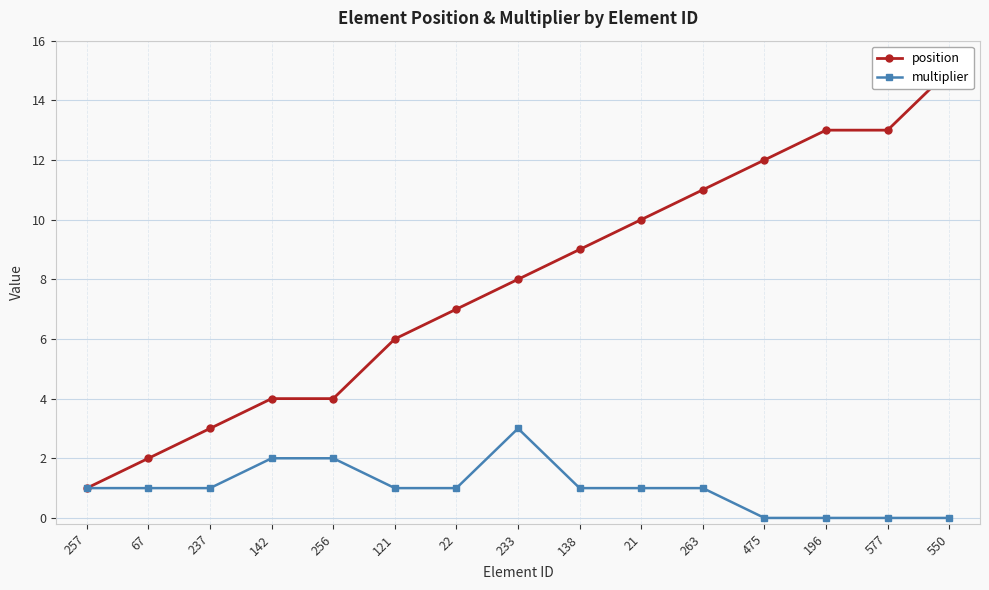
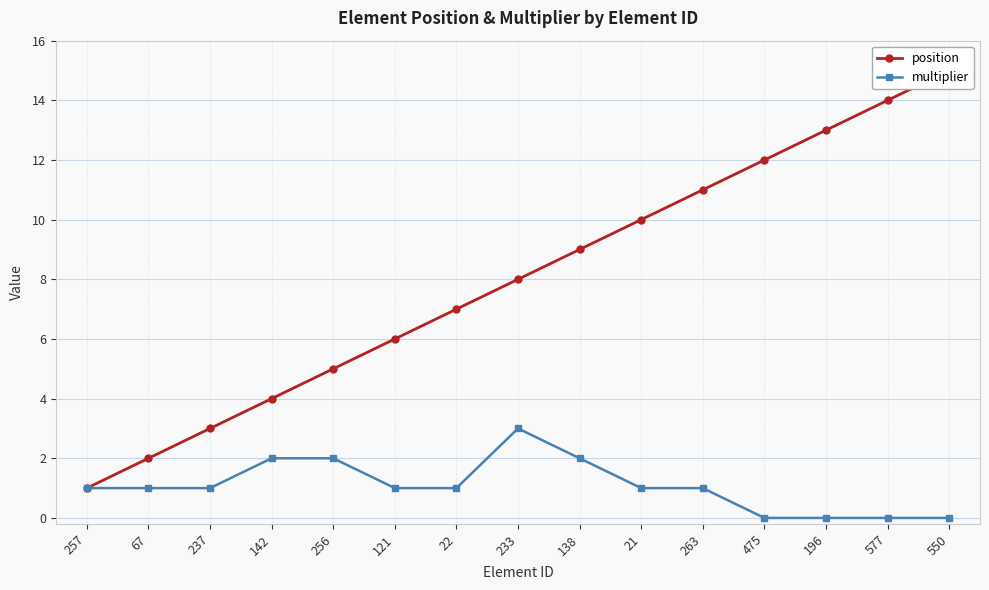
position, 256: 4 -> 5
multiplier, 138: 1 -> 2
position, 577: 13 -> 14
